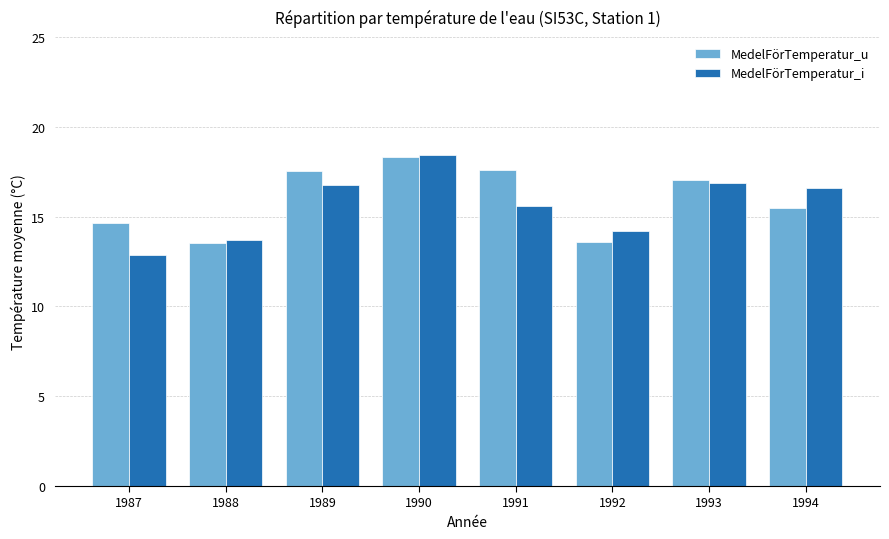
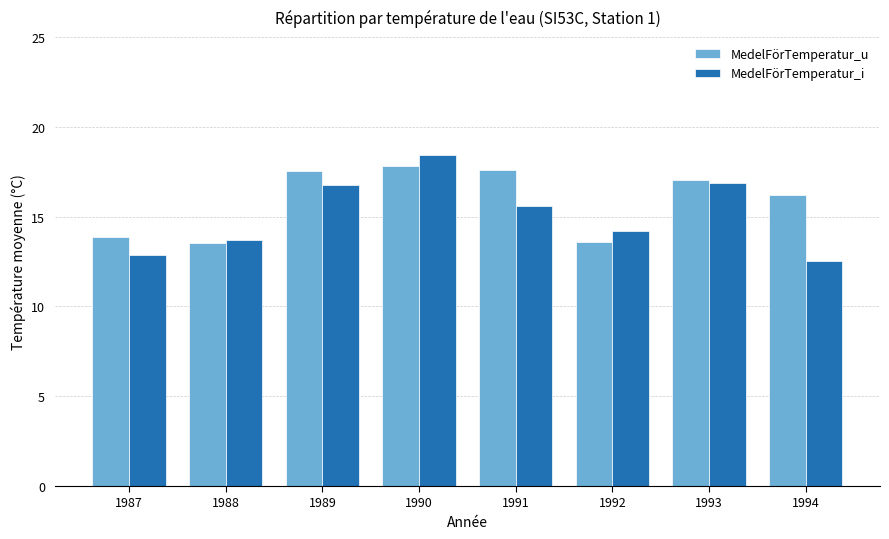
MedelFörTemperatur_u, 1987: 14.7 -> 13.9
MedelFörTemperatur_u, 1990: 18.3 -> 17.8
MedelFörTemperatur_u, 1994: 15.5 -> 16.2
MedelFörTemperatur_i, 1994: 16.6 -> 12.5
